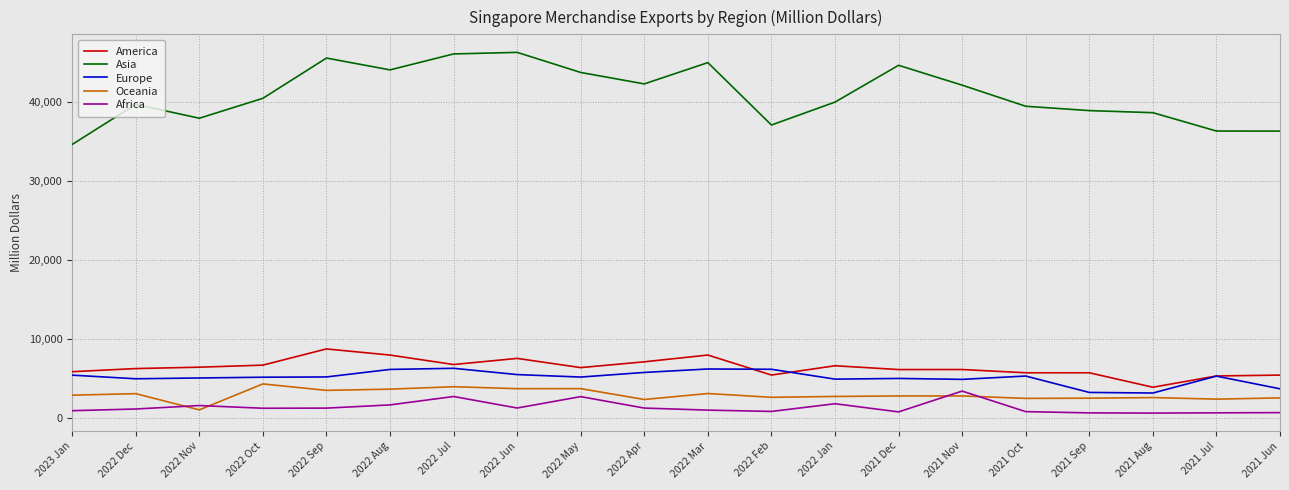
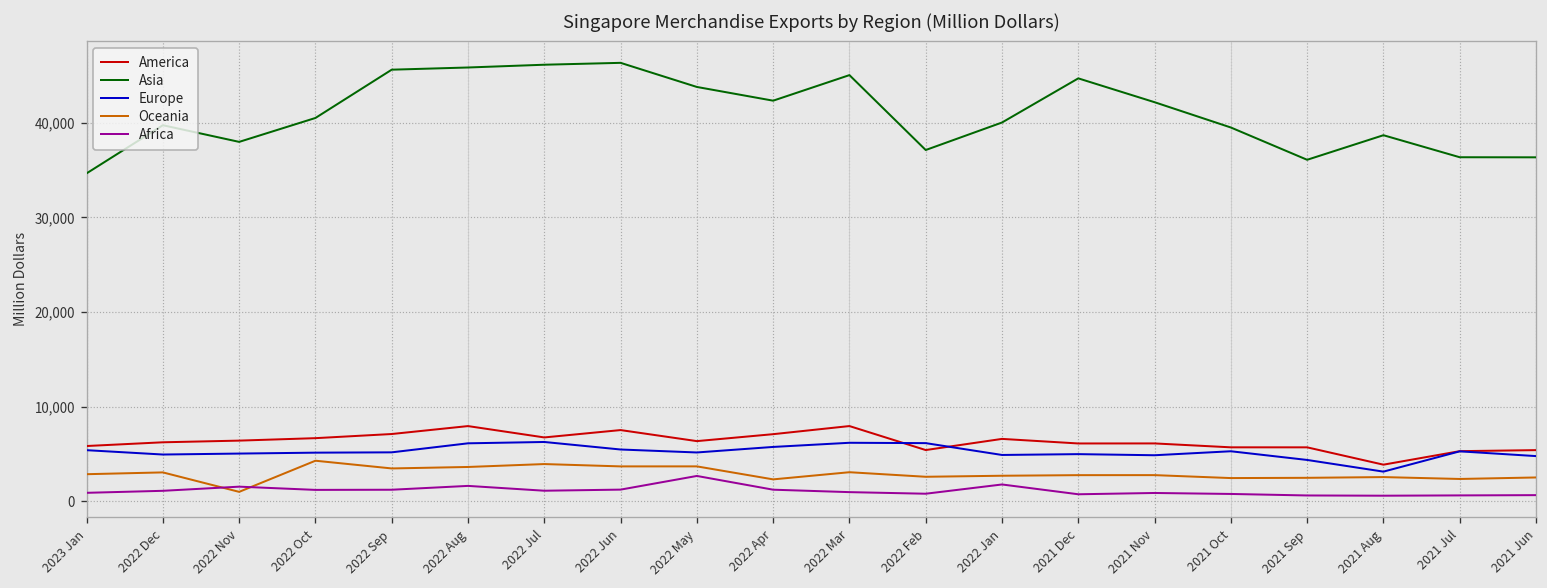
America, 2022 Sep: 9,000 -> 7,000
Asia, 2022 Aug: 44,000 -> 46,000
Africa, 2022 Jul: 3,000 -> 1,000
Africa, 2021 Nov: 3,000 -> 1,000
Asia, 2021 Sep: 39,000 -> 36,000
Europe, 2021 Sep: 3,000 -> 4,000
Europe, 2021 Jun: 4,000 -> 5,000
